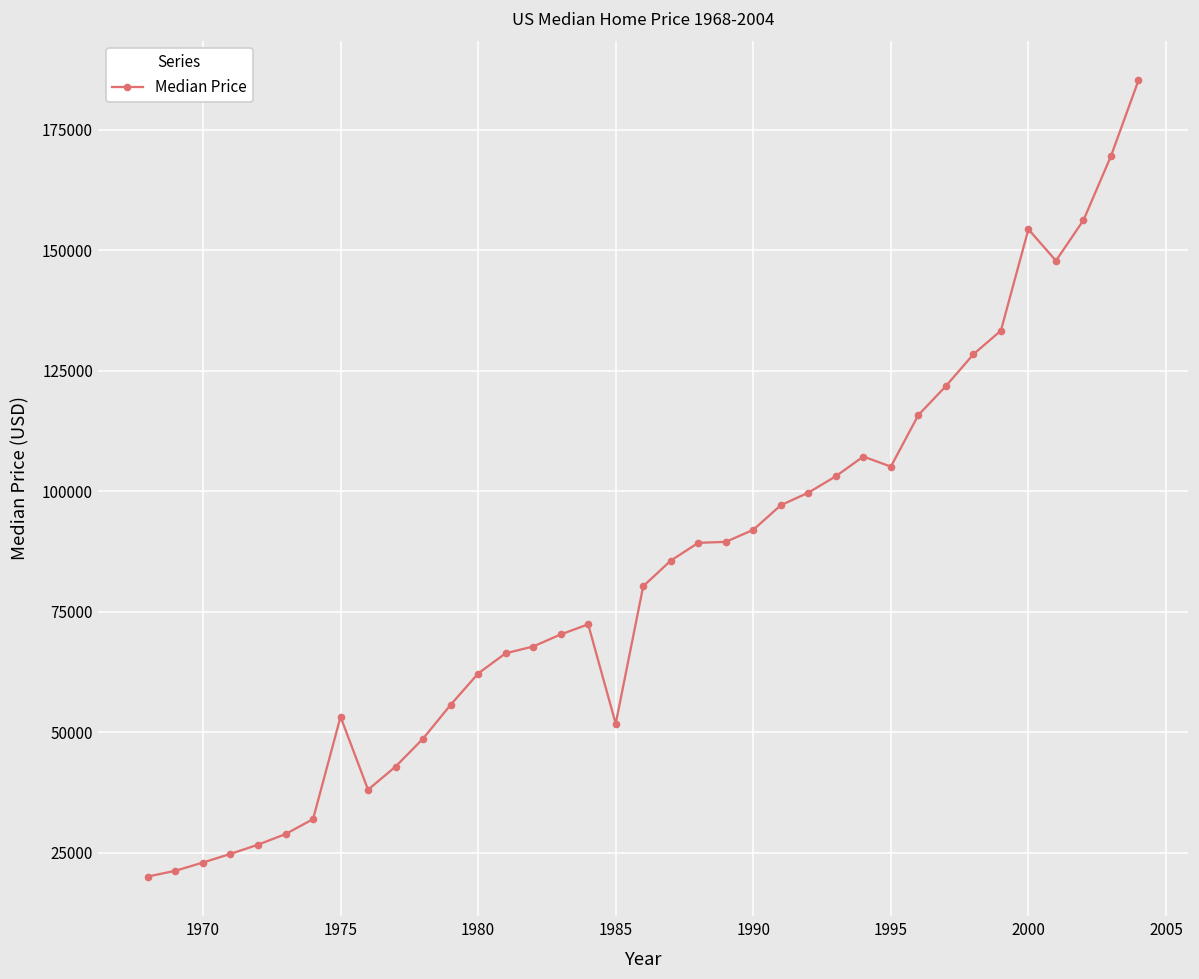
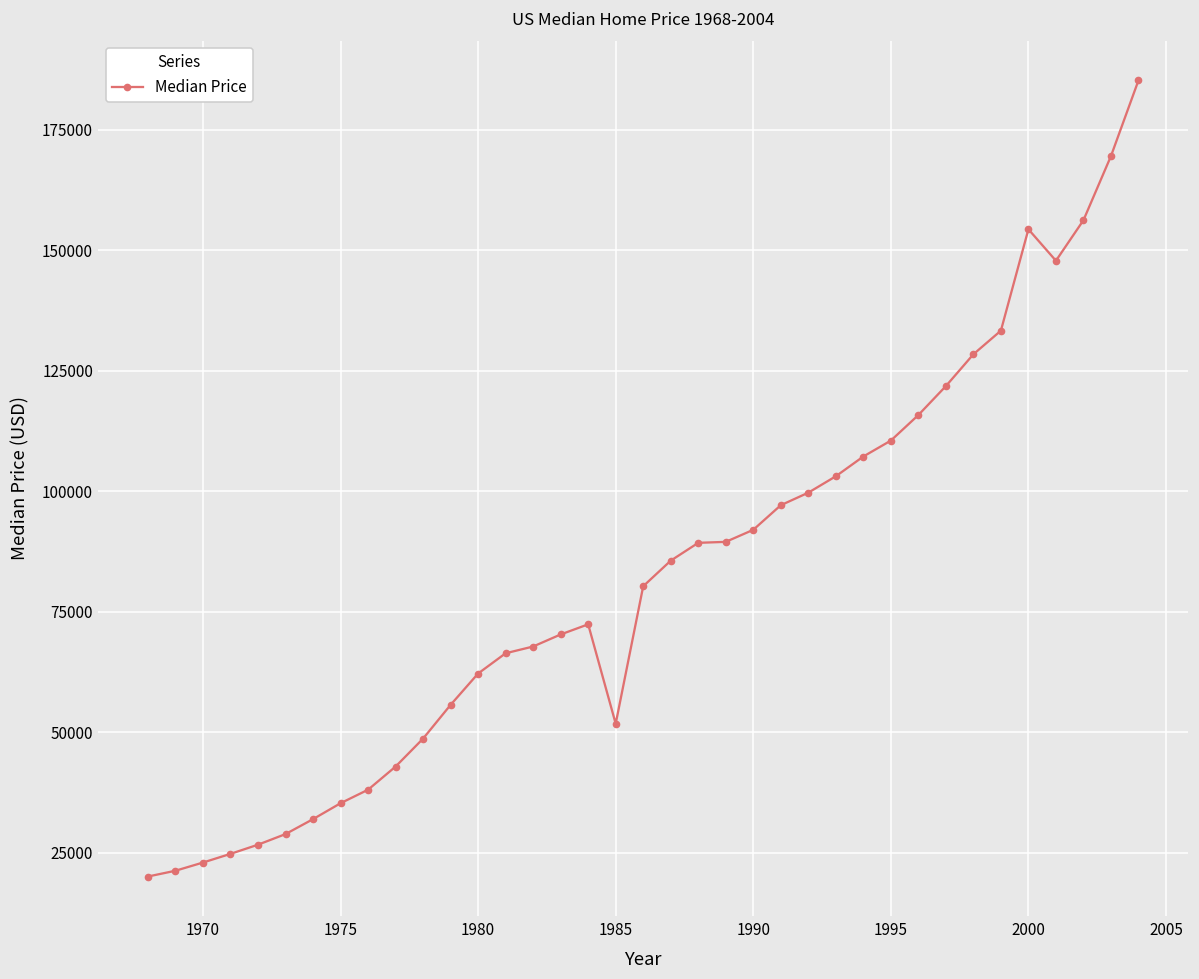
1975: 53000 -> 35000
1995: 105000 -> 111000
